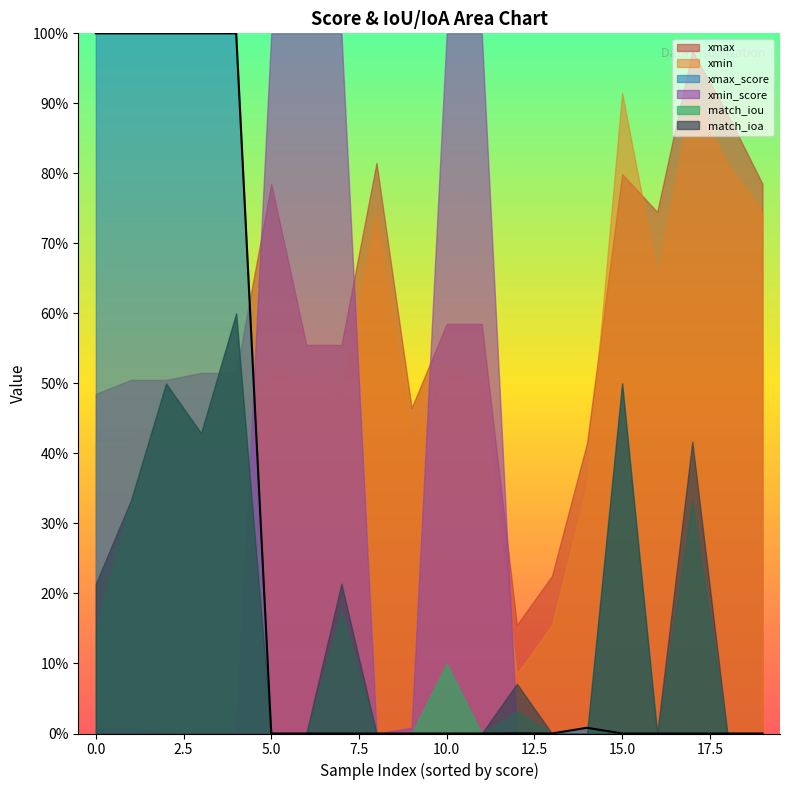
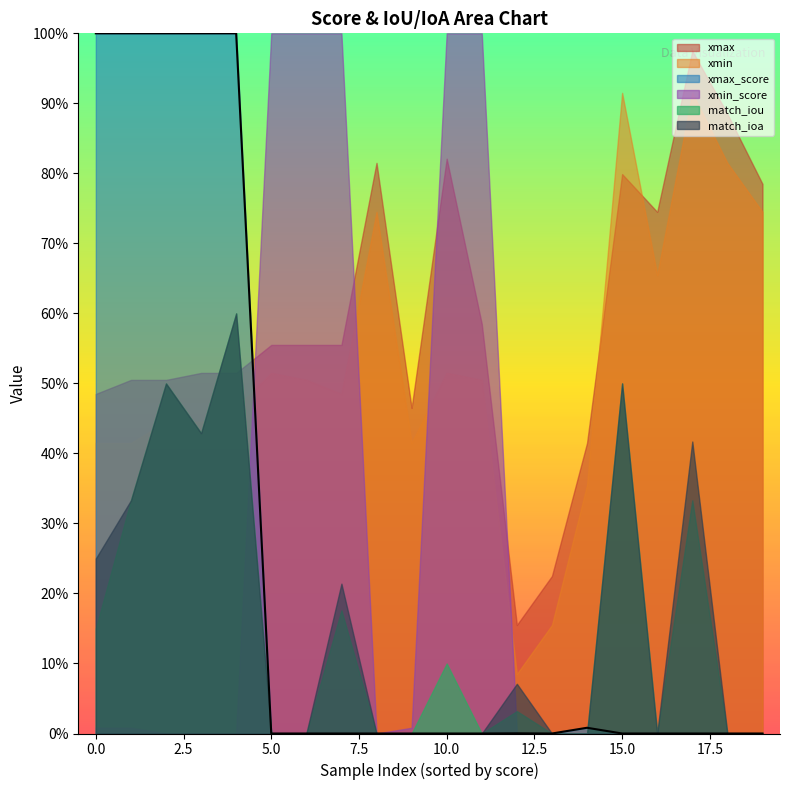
match_ioa, 0.0: 21% -> 25%
xmax, 5.0: 79% -> 56%
xmax, 10.0: 59% -> 82%
